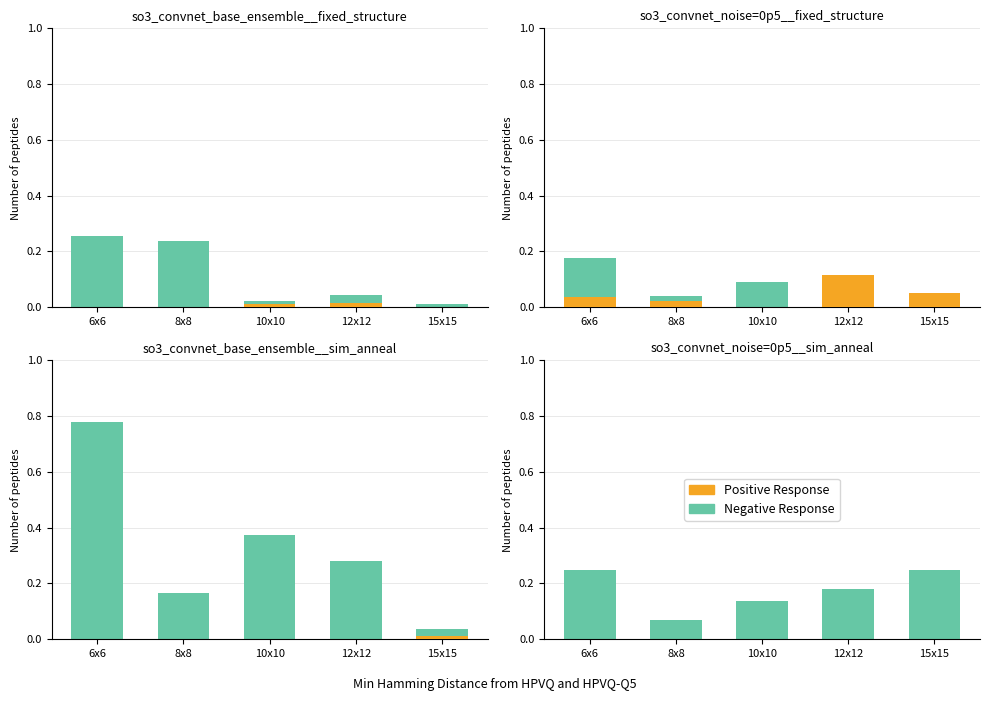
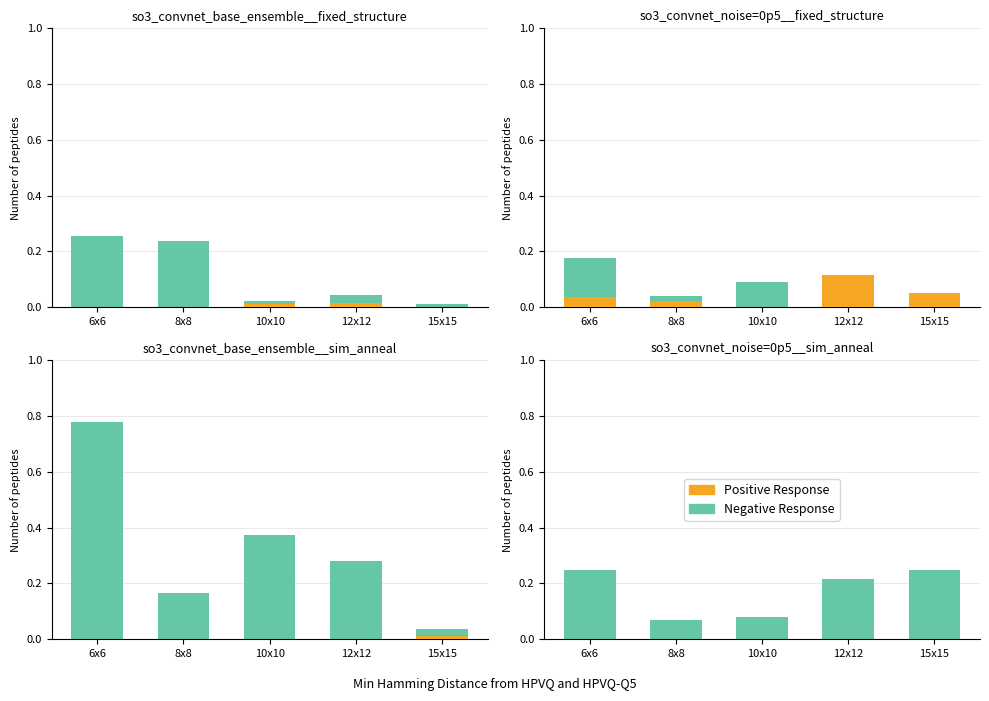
so3_convnet_noise=0p5__sim_anneal, Negative Response, 10x10: 0.14 -> 0.08
so3_convnet_noise=0p5__sim_anneal, Negative Response, 12x12: 0.18 -> 0.22
